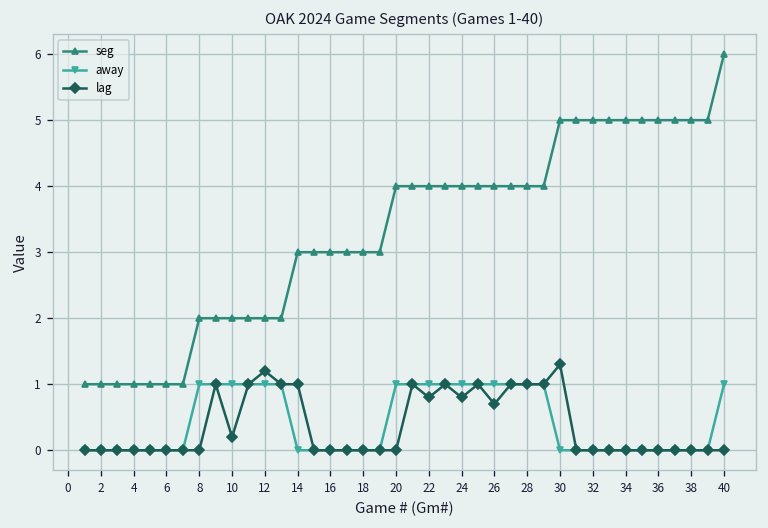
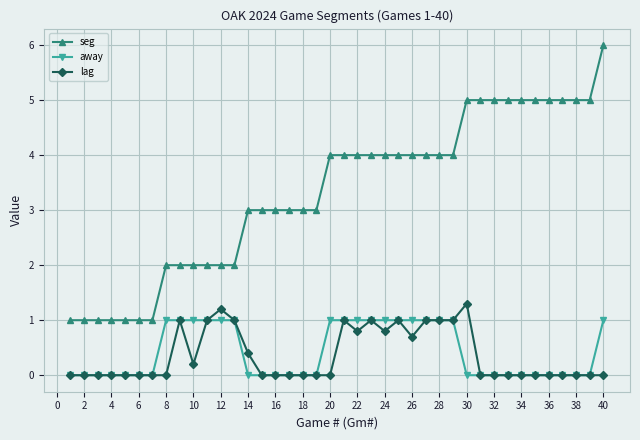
lag, 14: 1.0 -> 0.4
